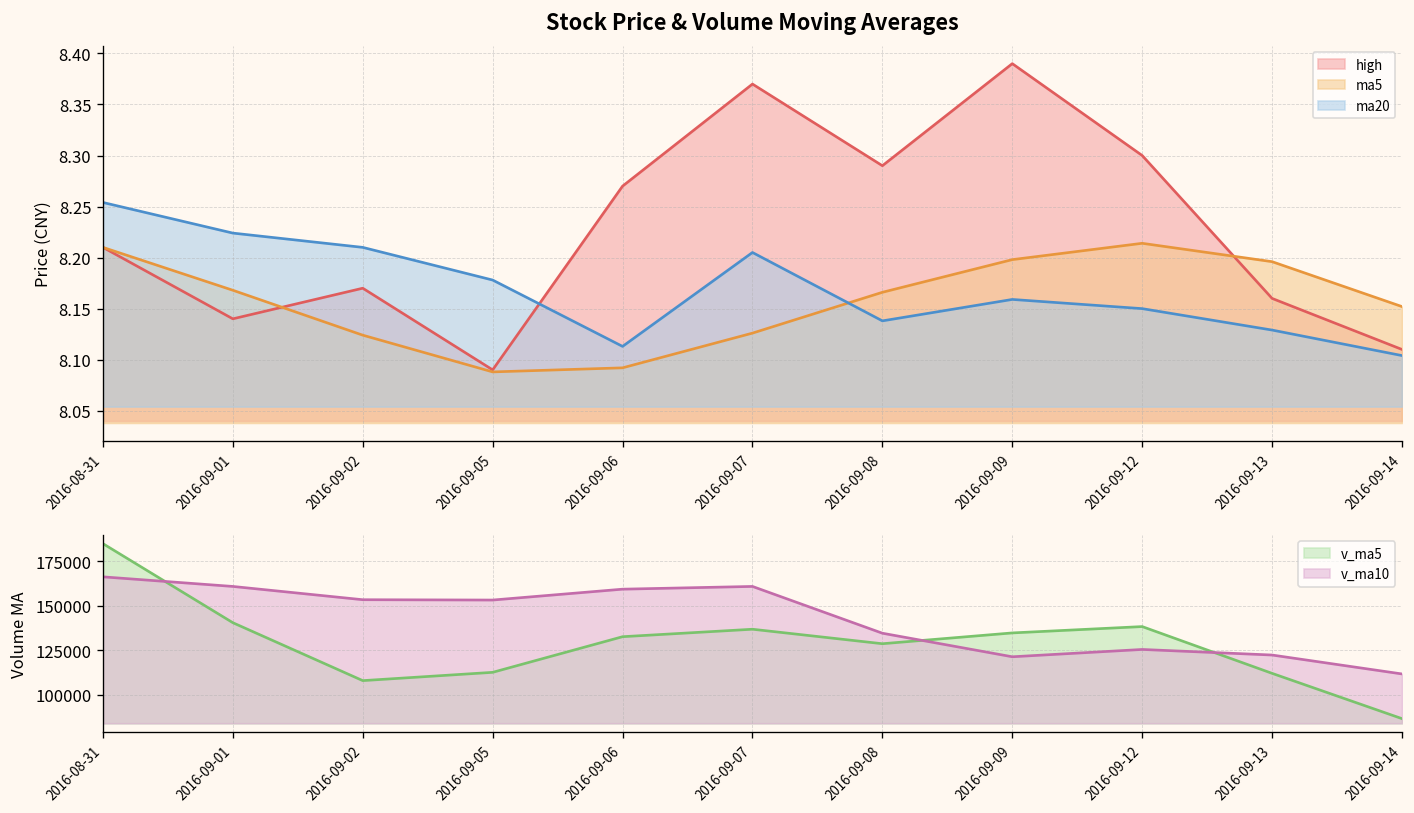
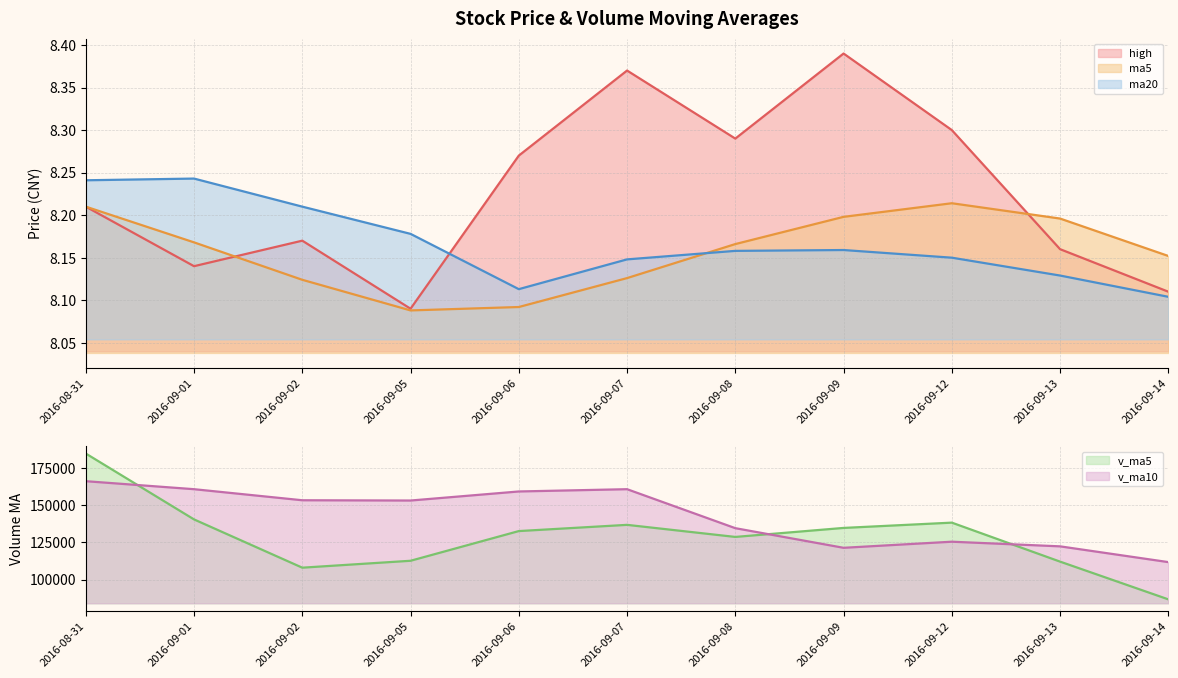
Stock Price & Volume Moving Averages, ma20, 2016-08-31: 8.25 -> 8.24
Stock Price & Volume Moving Averages, ma20, 2016-09-01: 8.22 -> 8.24
Stock Price & Volume Moving Averages, ma20, 2016-09-07: 8.21 -> 8.15
Stock Price & Volume Moving Averages, ma20, 2016-09-08: 8.14 -> 8.16
